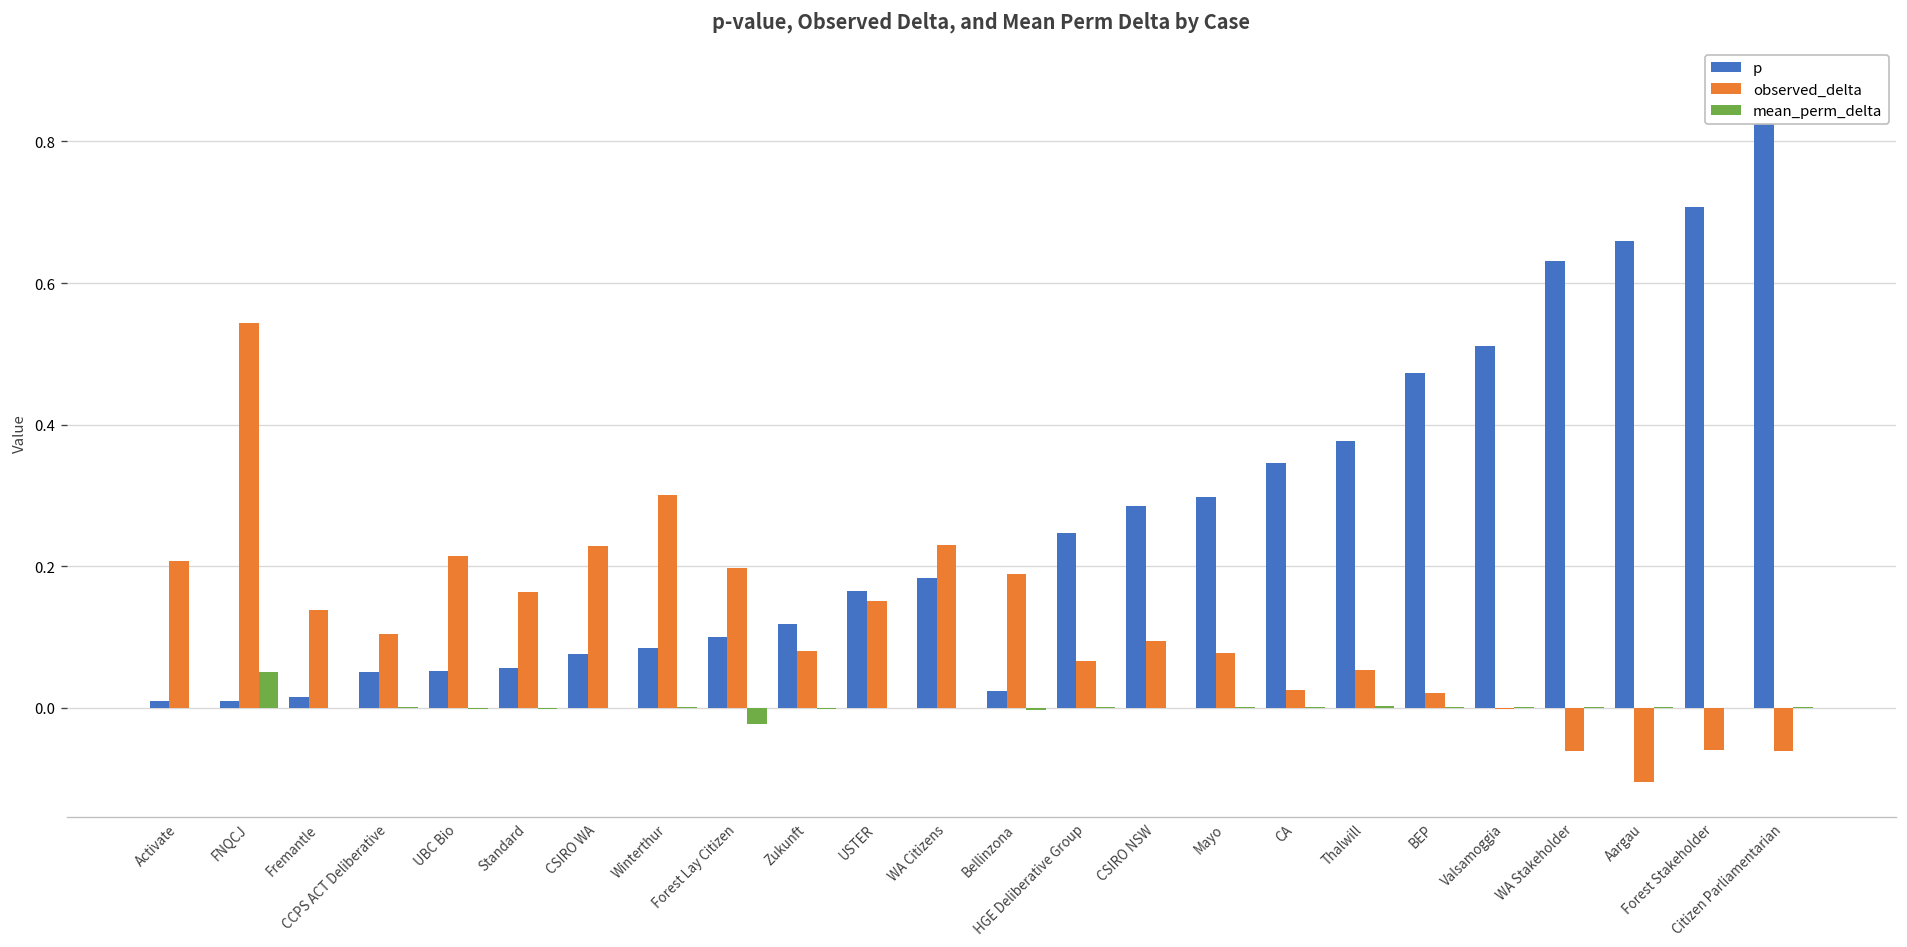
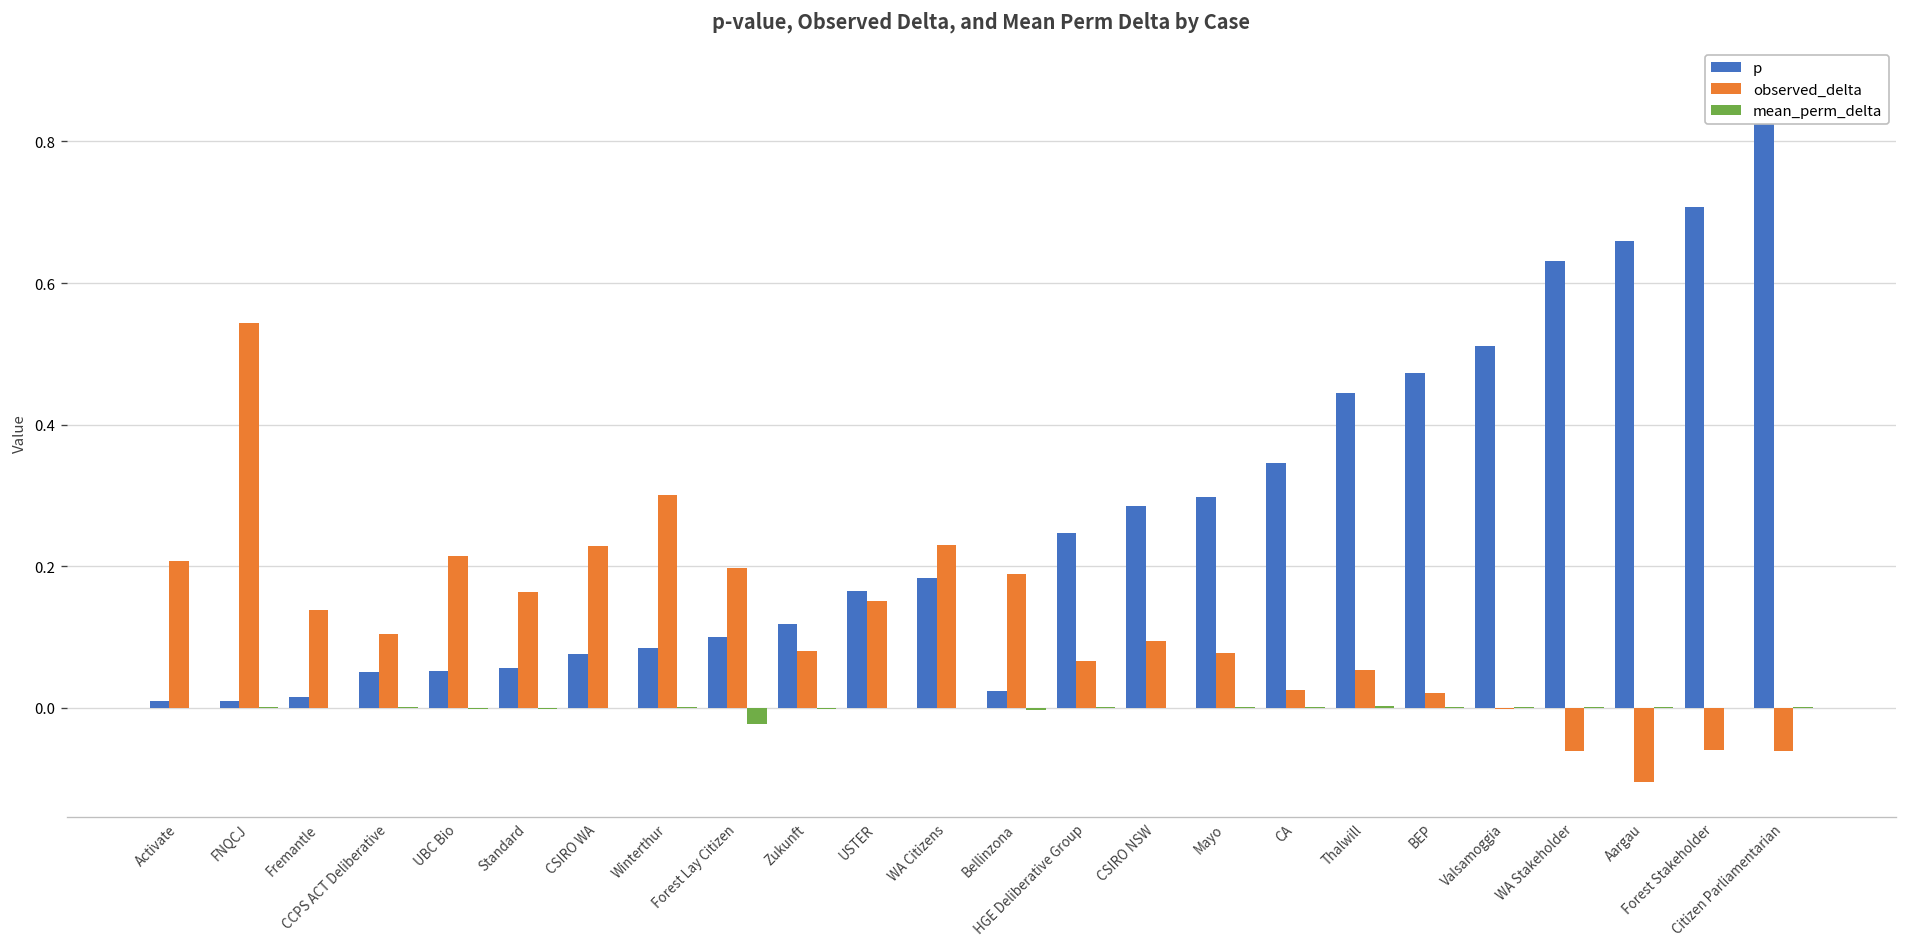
mean_perm_delta, FNQCJ: 0.05 -> 0.00
p, Thalwill: 0.38 -> 0.44
